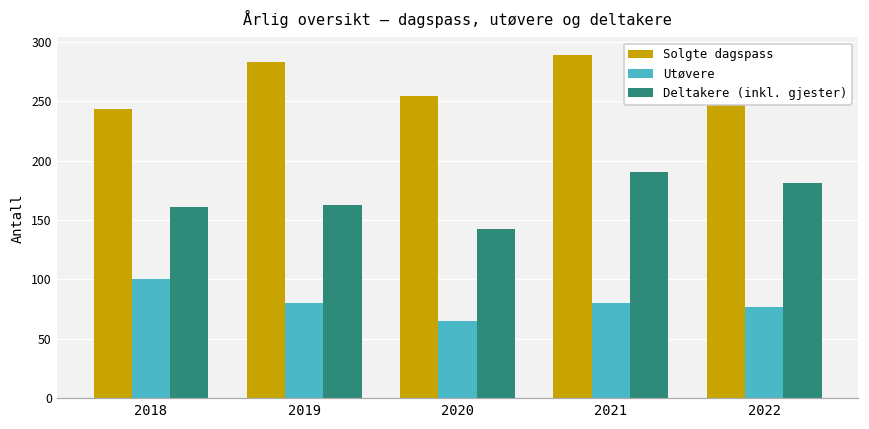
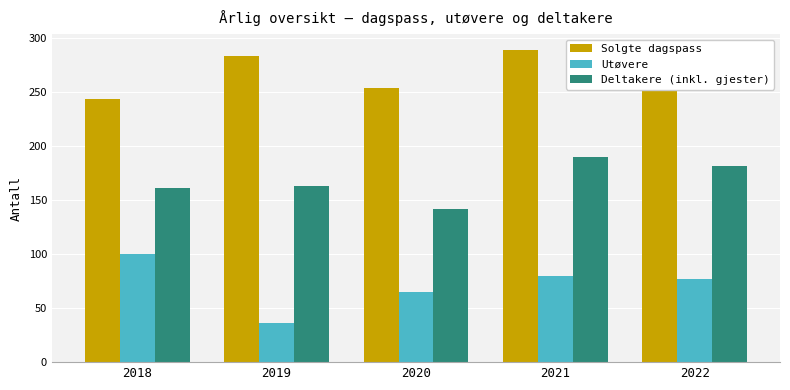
Utøvere, 2019: 80 -> 36
